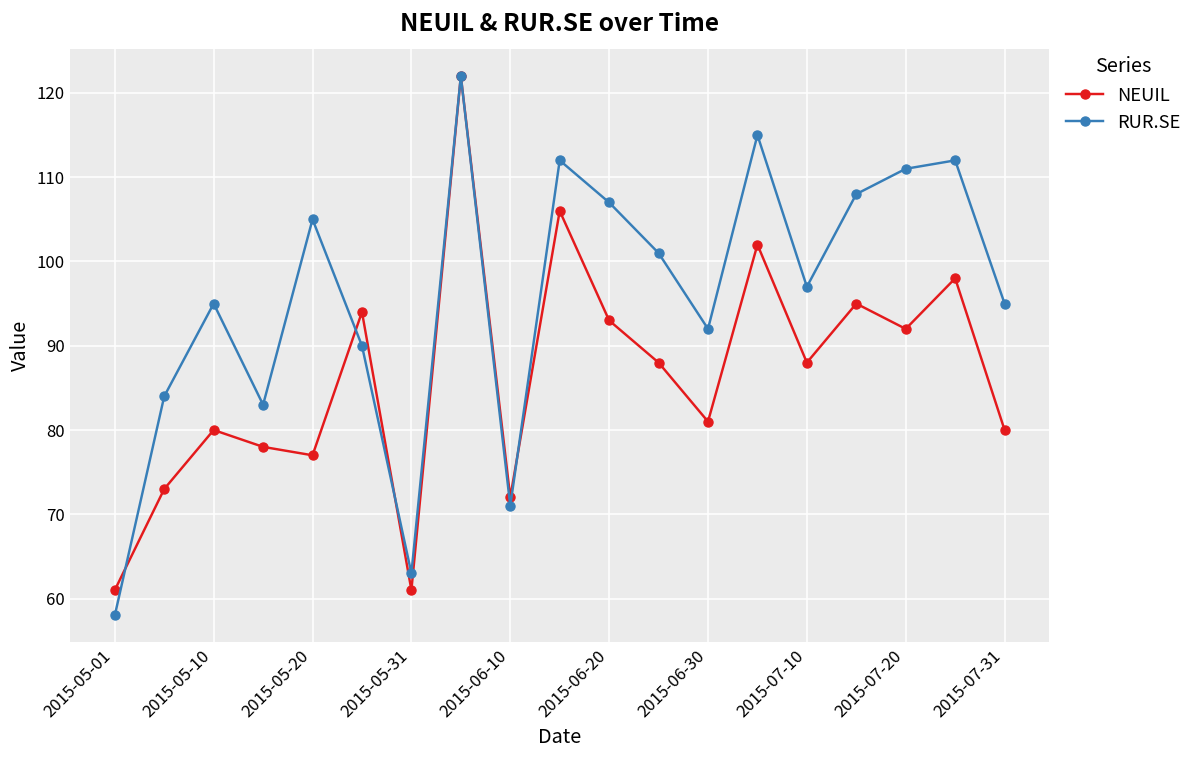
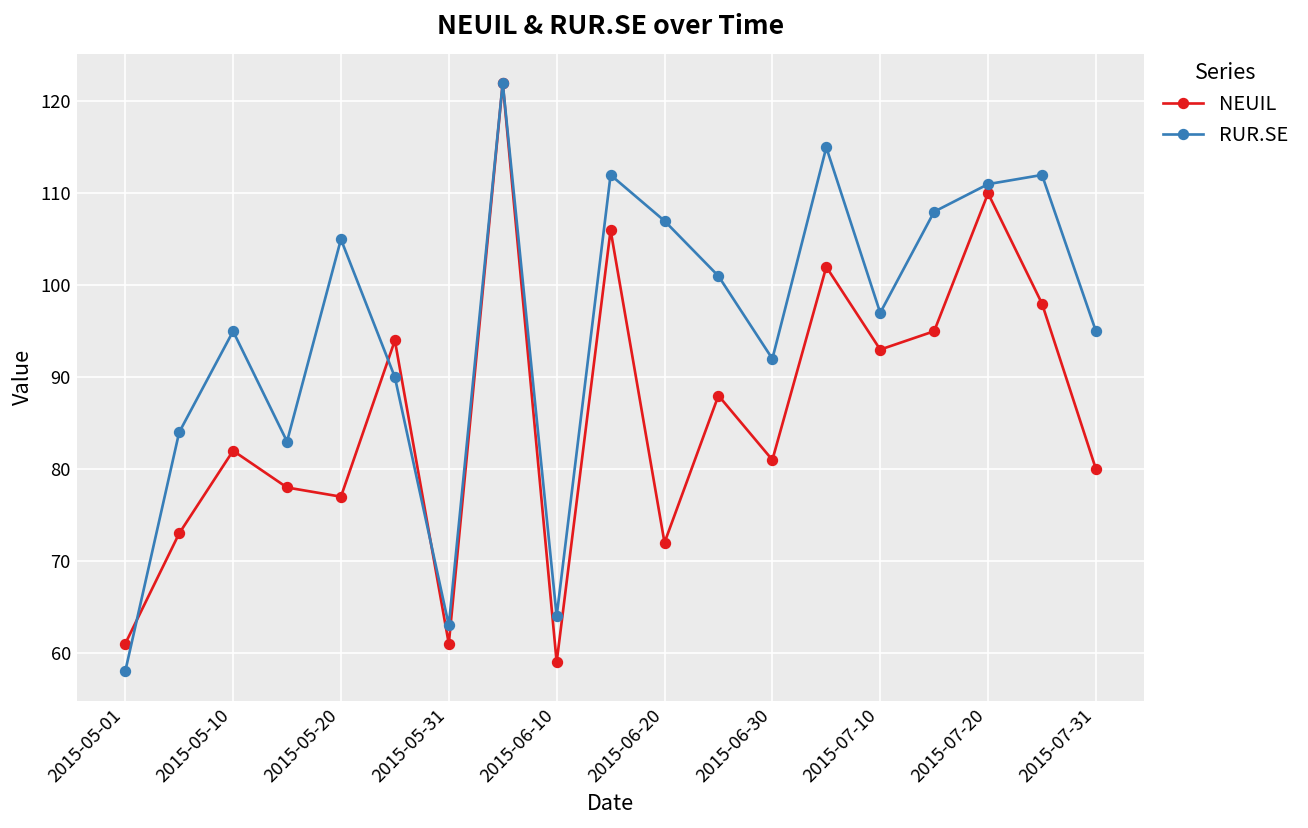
NEUIL, 2015-05-10: 80 -> 82
NEUIL, 2015-06-10: 72 -> 59
RUR.SE, 2015-06-10: 71 -> 64
NEUIL, 2015-06-20: 93 -> 72
NEUIL, 2015-07-10: 88 -> 93
NEUIL, 2015-07-20: 92 -> 110
